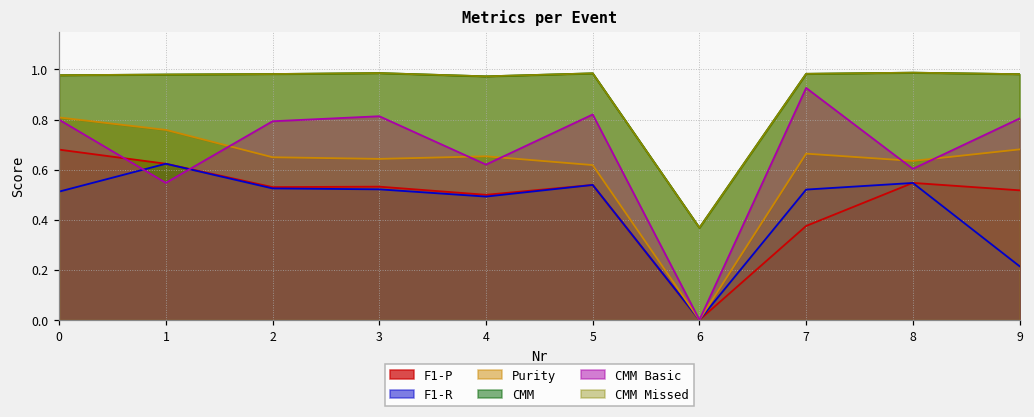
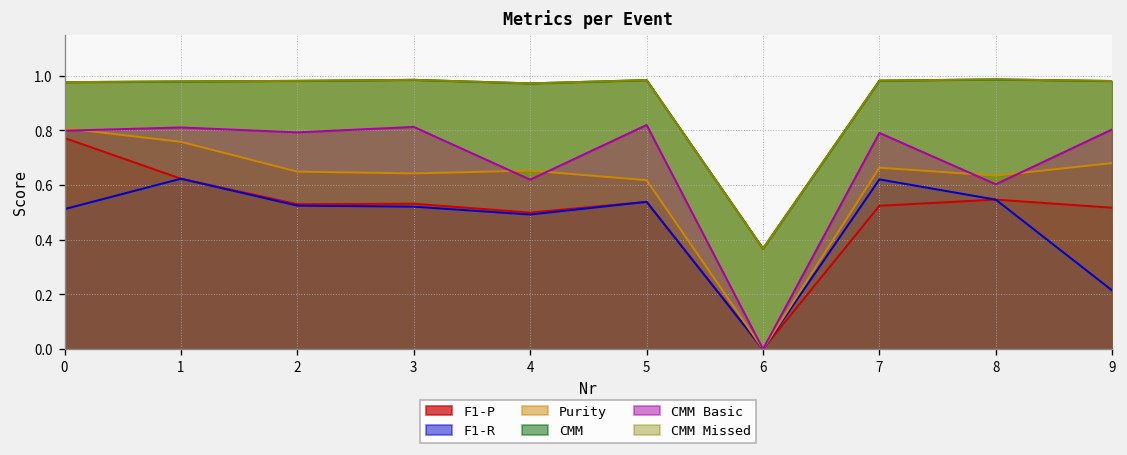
F1-P, 0: 0.68 -> 0.77
CMM Basic, 1: 0.55 -> 0.81
F1-P, 7: 0.38 -> 0.52
F1-R, 7: 0.52 -> 0.62
CMM Basic, 7: 0.93 -> 0.79
